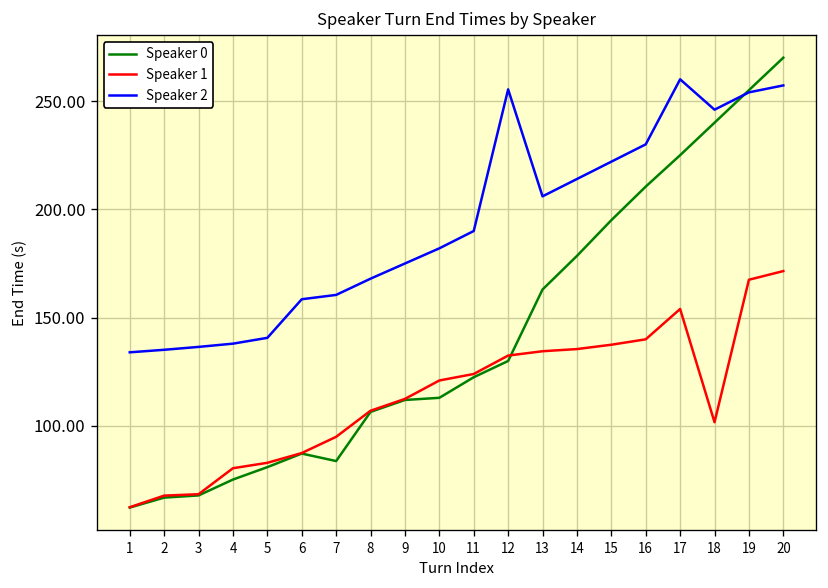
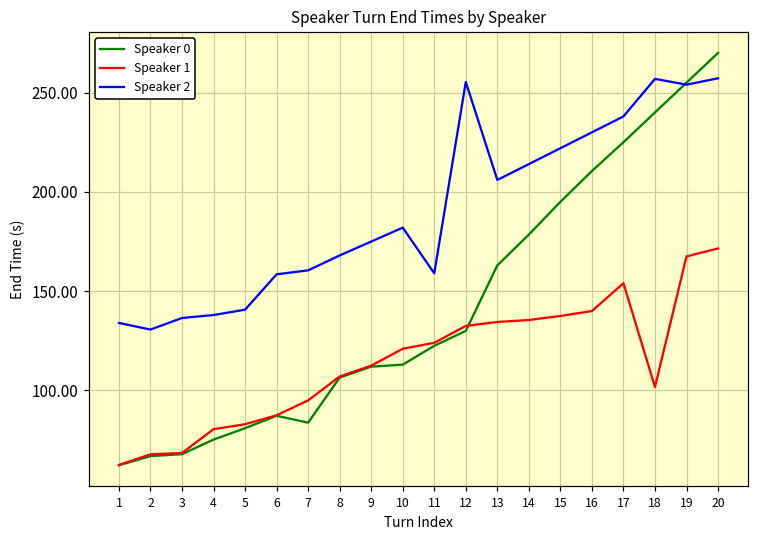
Speaker 2, 2: 135 -> 131
Speaker 2, 11: 190 -> 159
Speaker 2, 17: 260 -> 238
Speaker 2, 18: 246 -> 257
